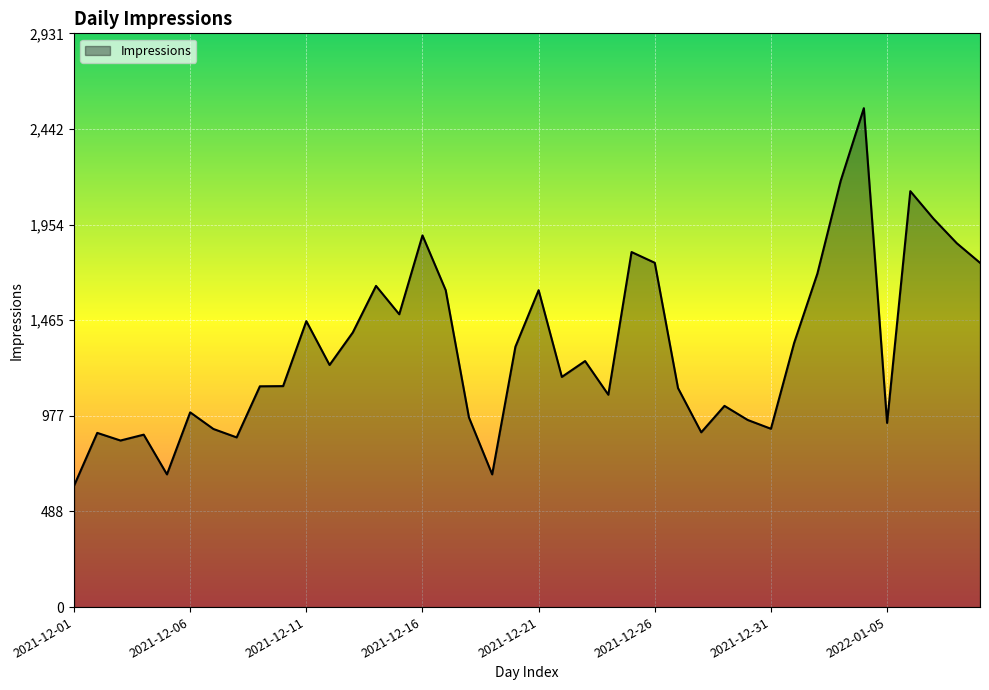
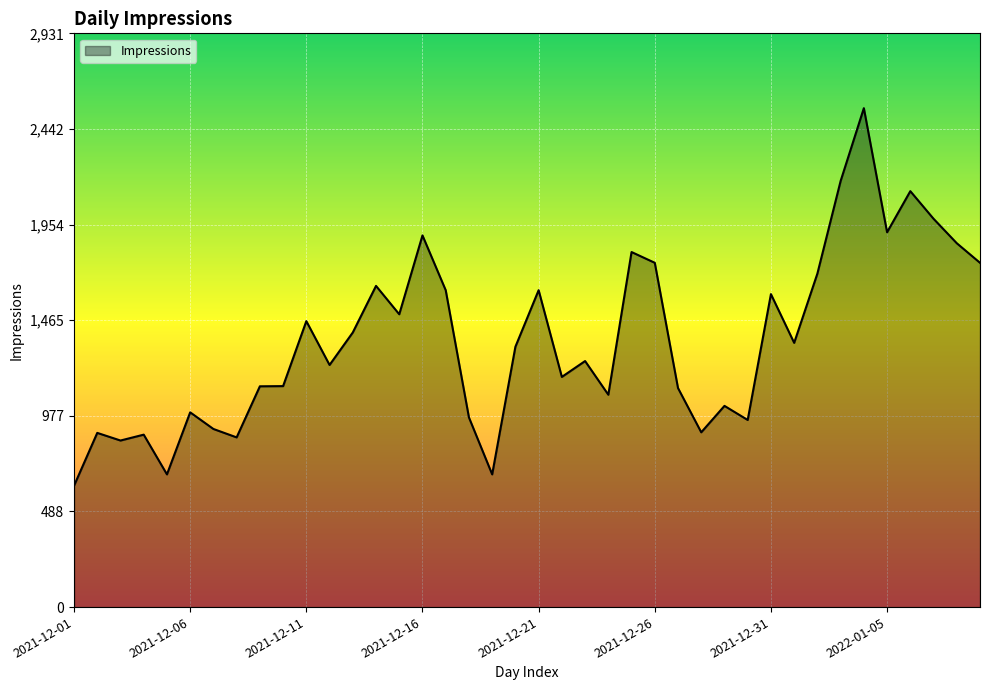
2021-12-31: 910 -> 1,600
2022-01-05: 940 -> 1,920
